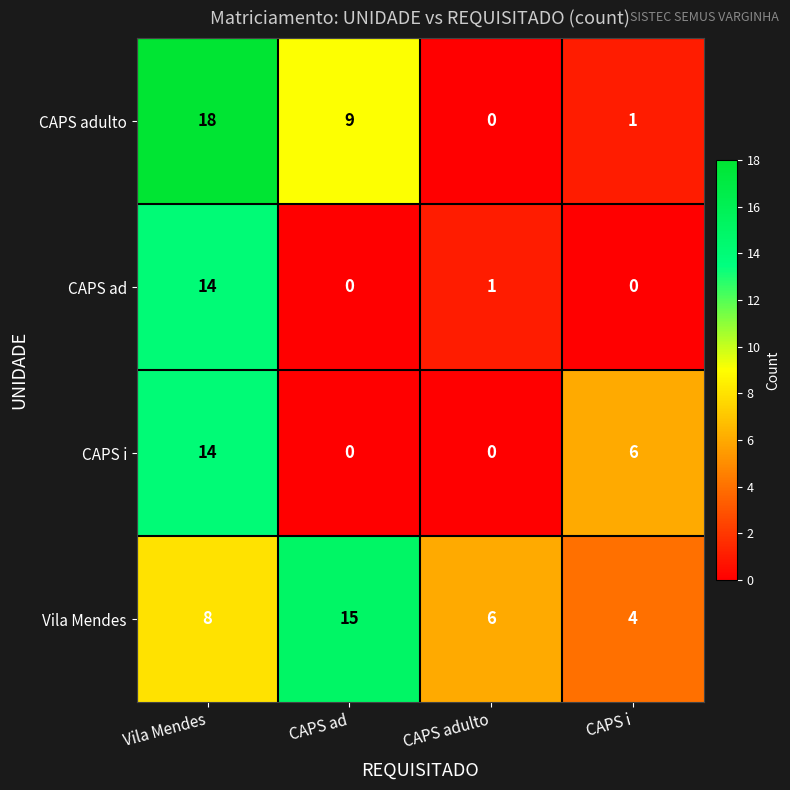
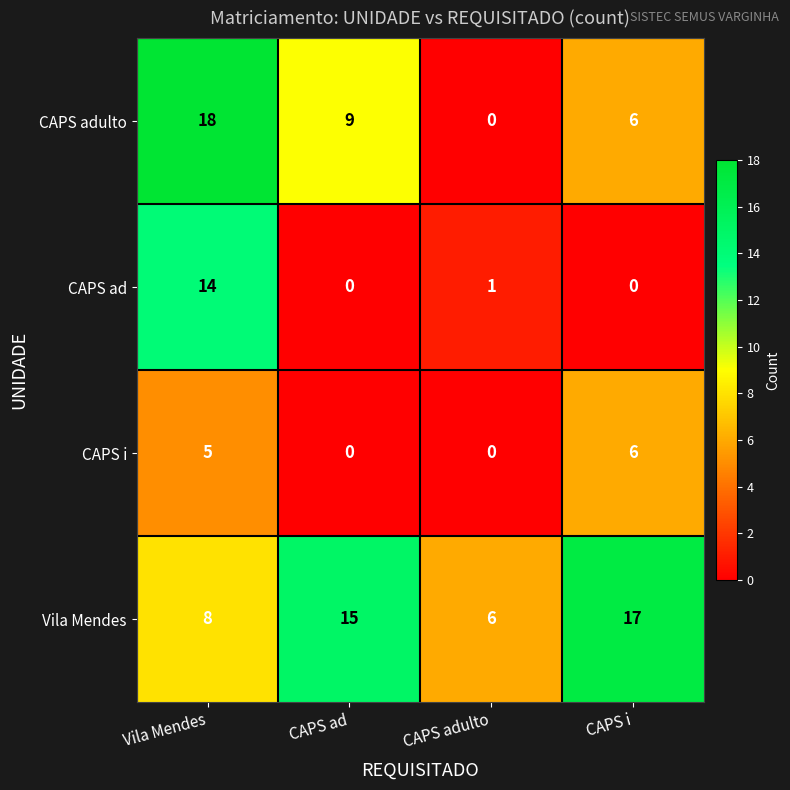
CAPS adulto, CAPS i: 1 -> 6
CAPS i, Vila Mendes: 14 -> 5
Vila Mendes, CAPS i: 4 -> 17
